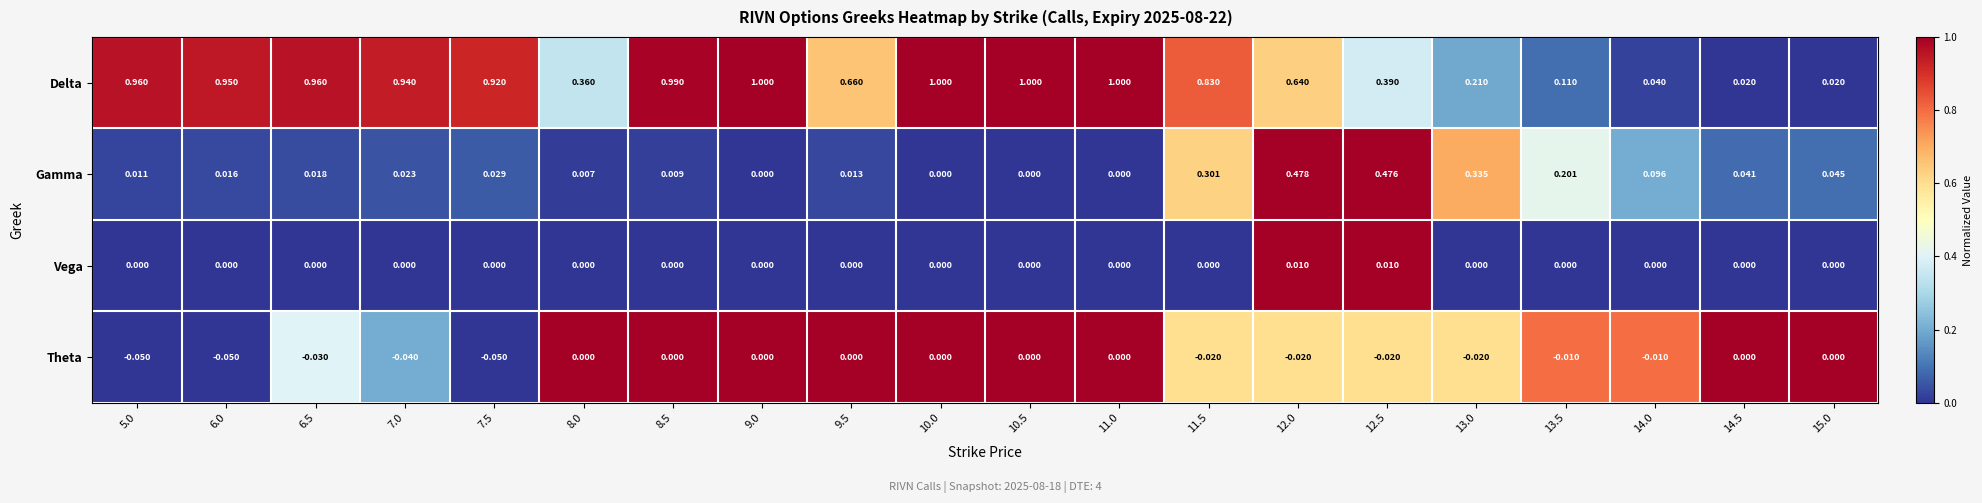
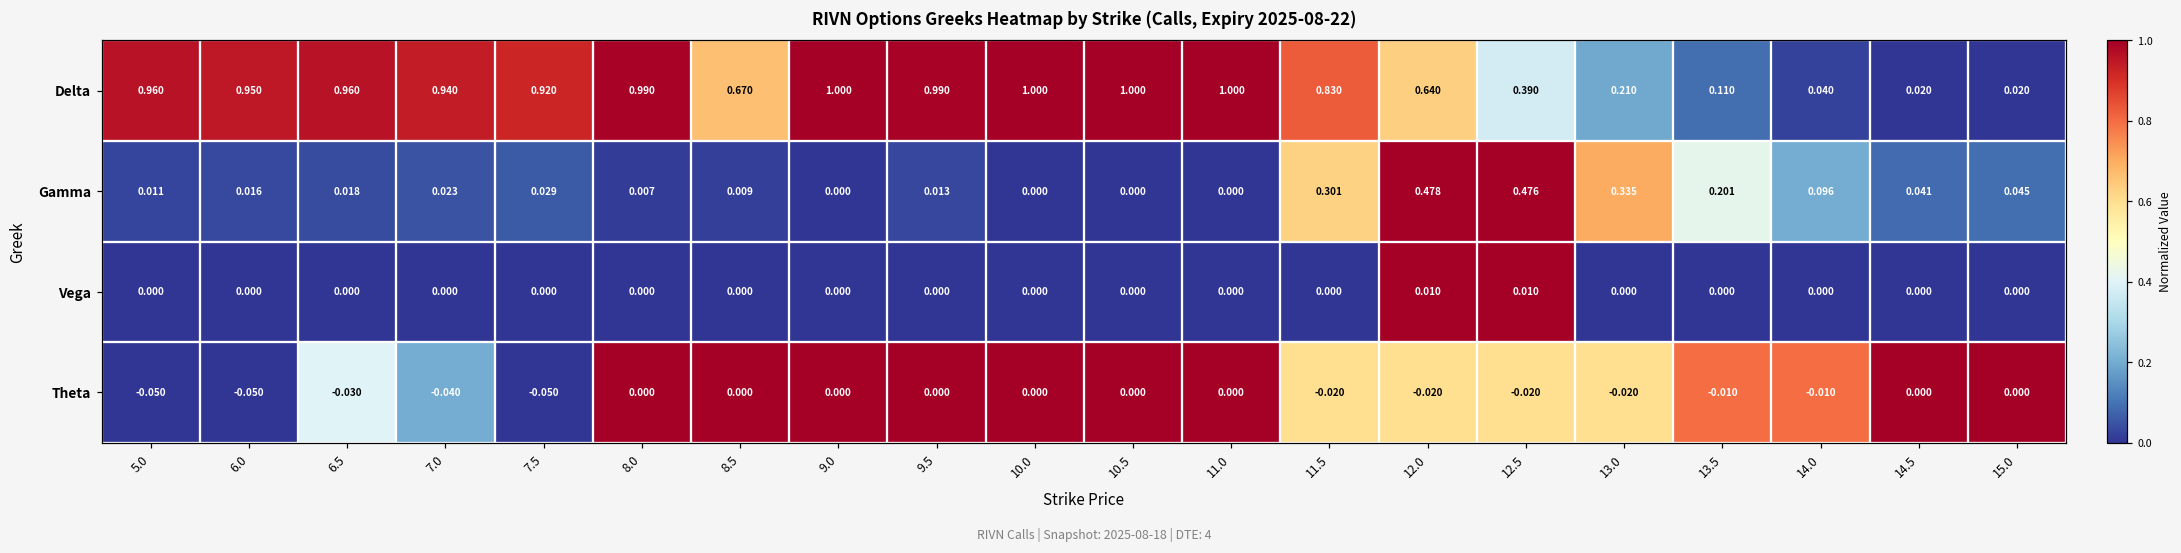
Delta, 8.0: 0.360 -> 0.990
Delta, 8.5: 0.990 -> 0.670
Delta, 9.5: 0.660 -> 0.990
